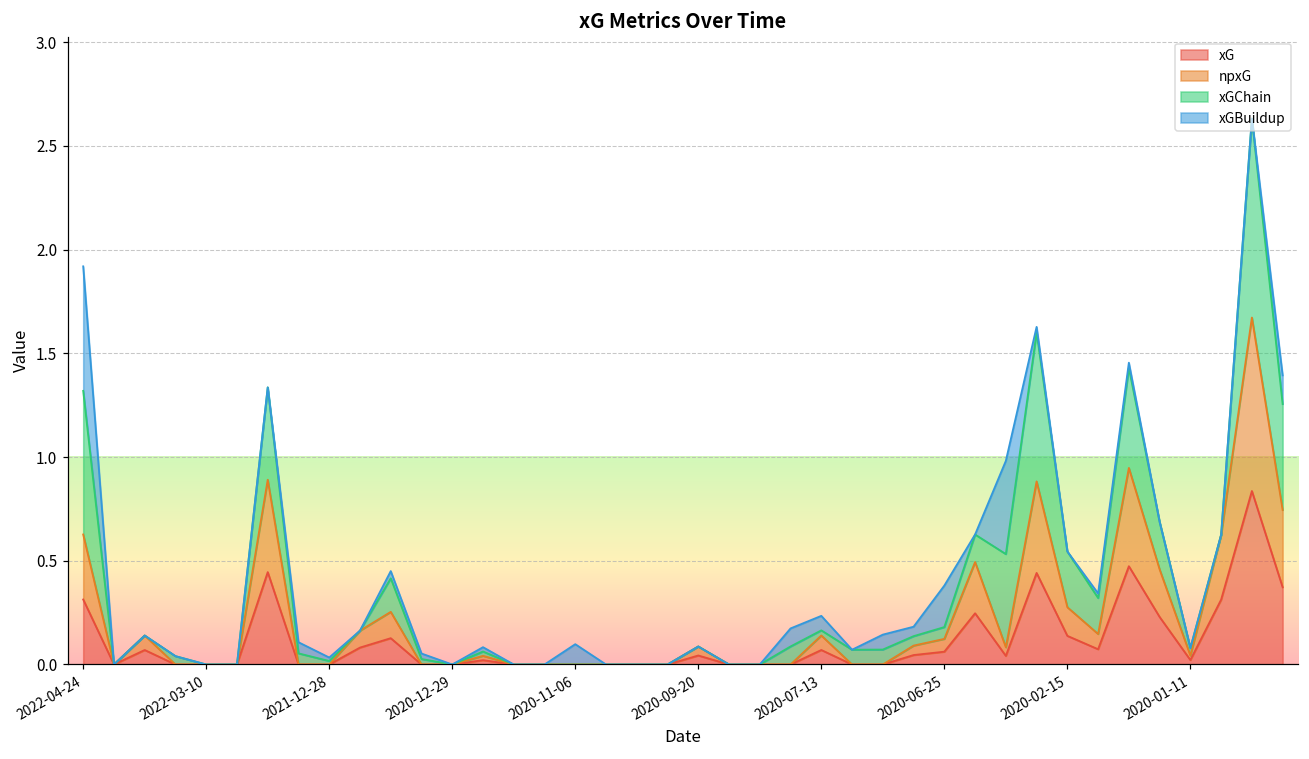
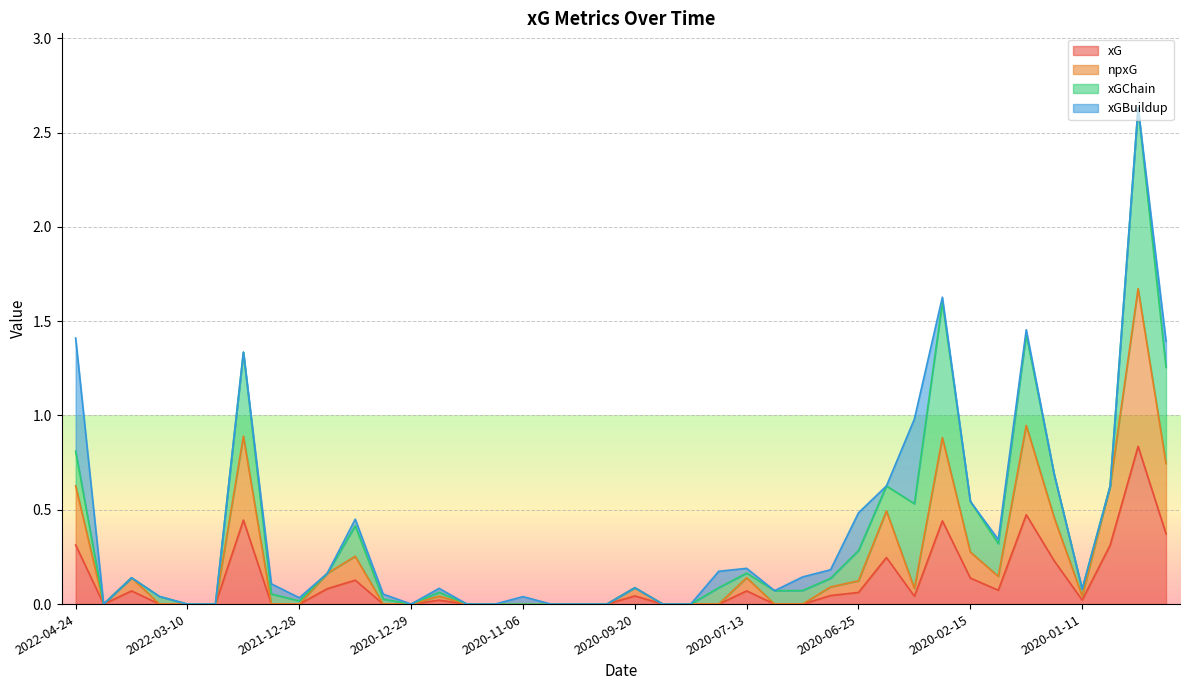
xGChain, 2022-04-24: 0.69 -> 0.18
xGBuildup, 2020-11-06: 0.10 -> 0.04
xGBuildup, 2020-07-13: 0.07 -> 0.03
xGChain, 2020-06-25: 0.06 -> 0.16
